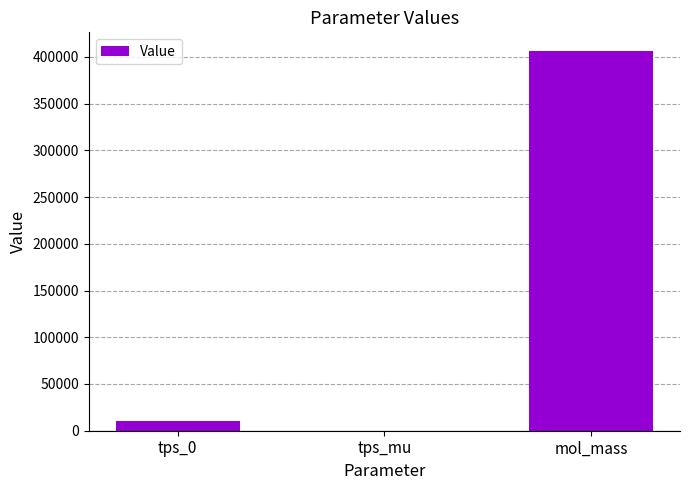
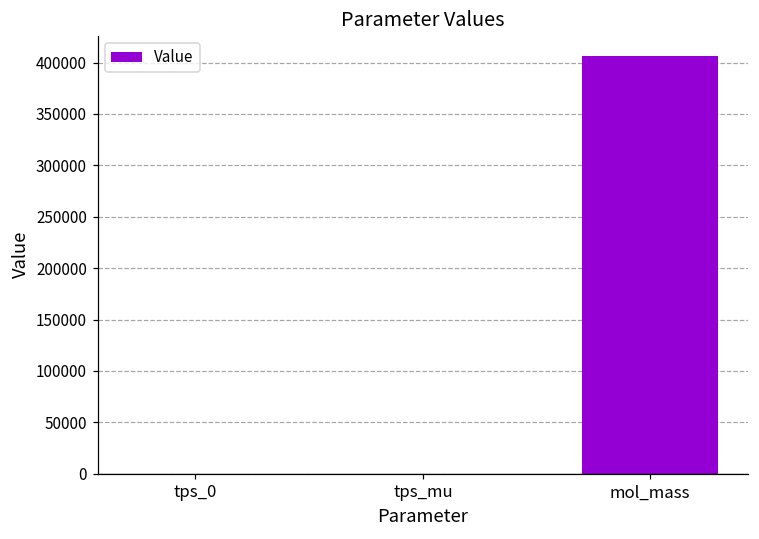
tps_0: 10000 -> 0
